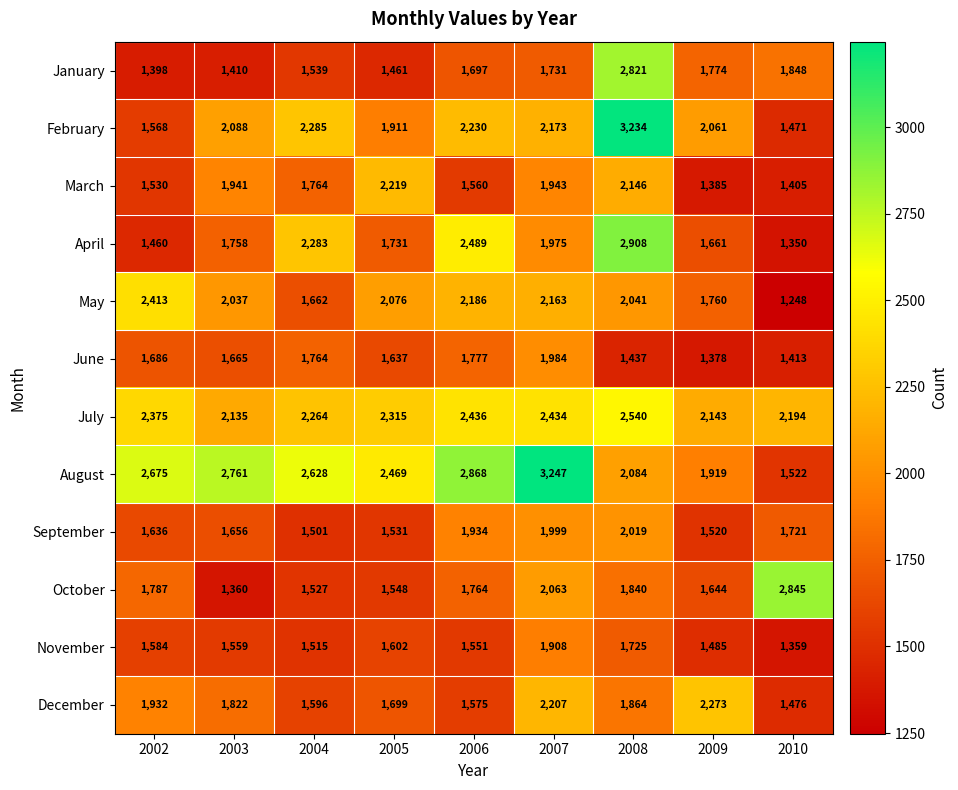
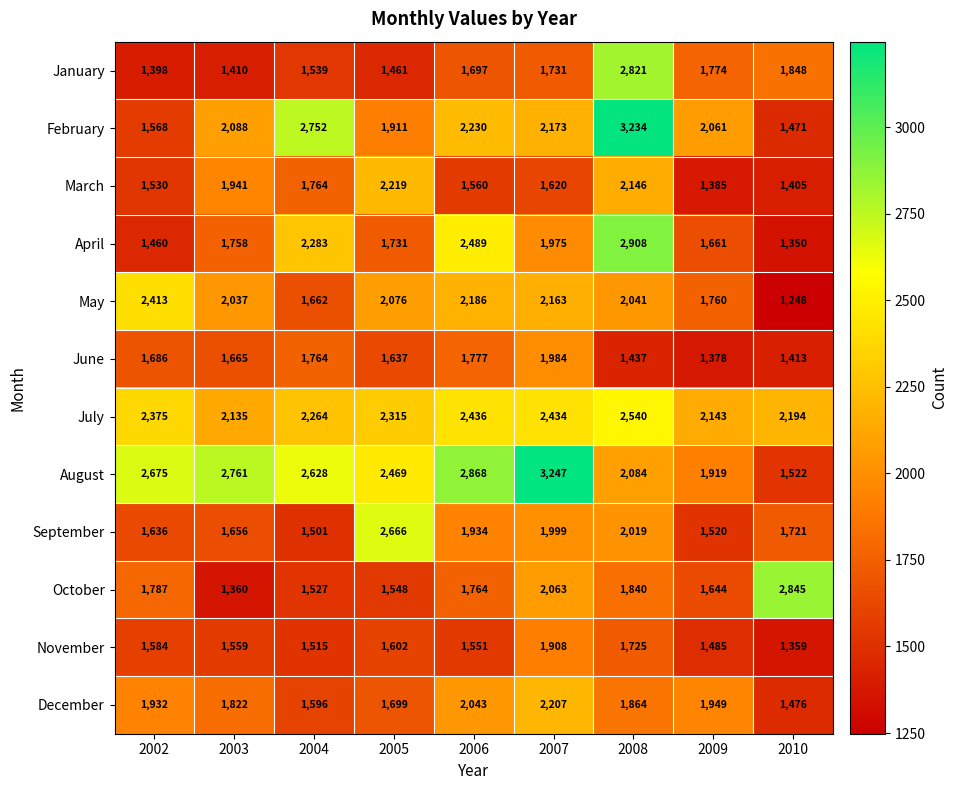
February, 2004: 2,285 -> 2,752
March, 2007: 1,943 -> 1,620
September, 2005: 1,531 -> 2,666
December, 2006: 1,575 -> 2,043
December, 2009: 2,273 -> 1,949
